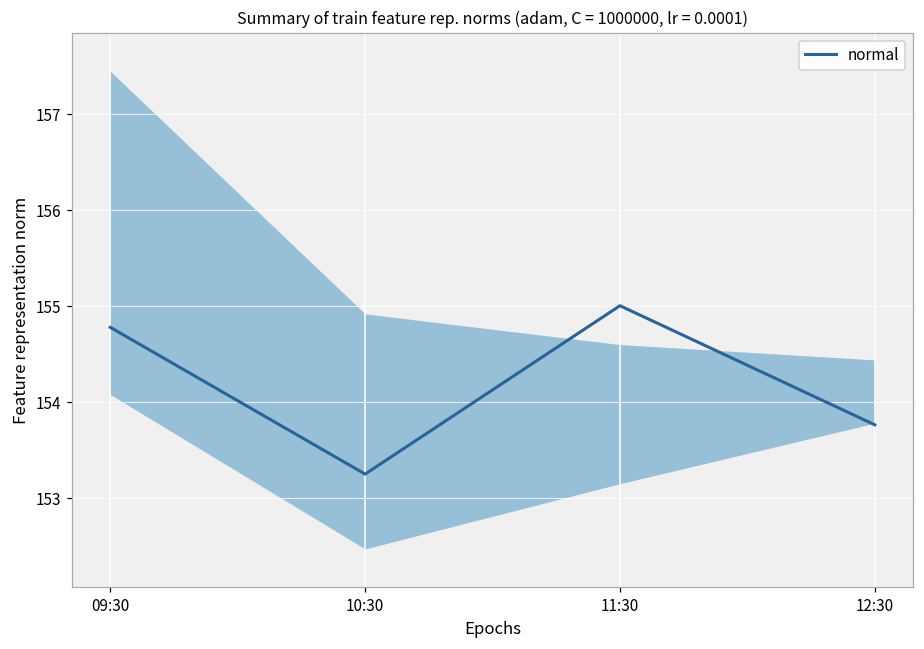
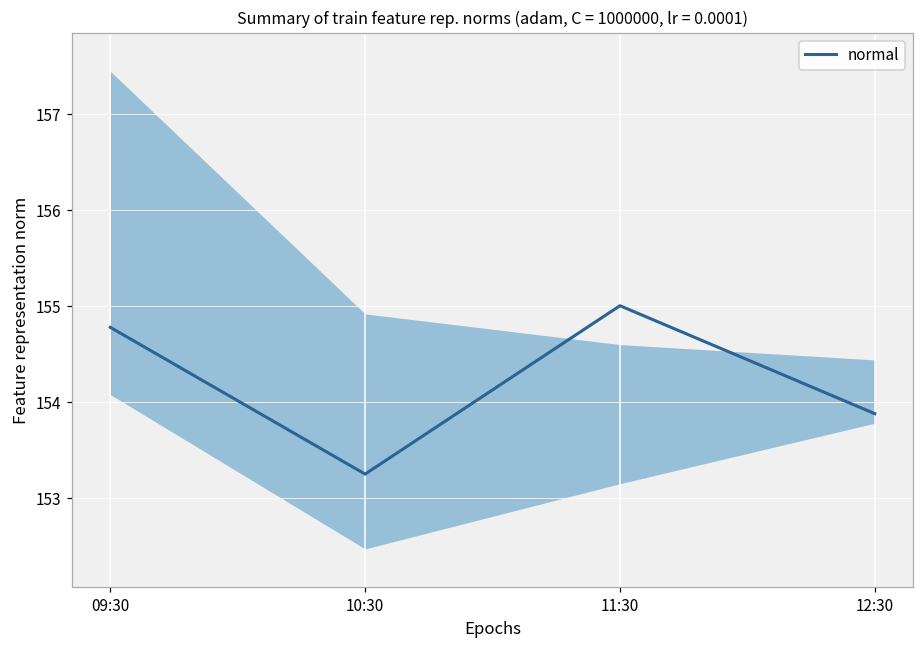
normal, 12:30: 153.8 -> 153.9
